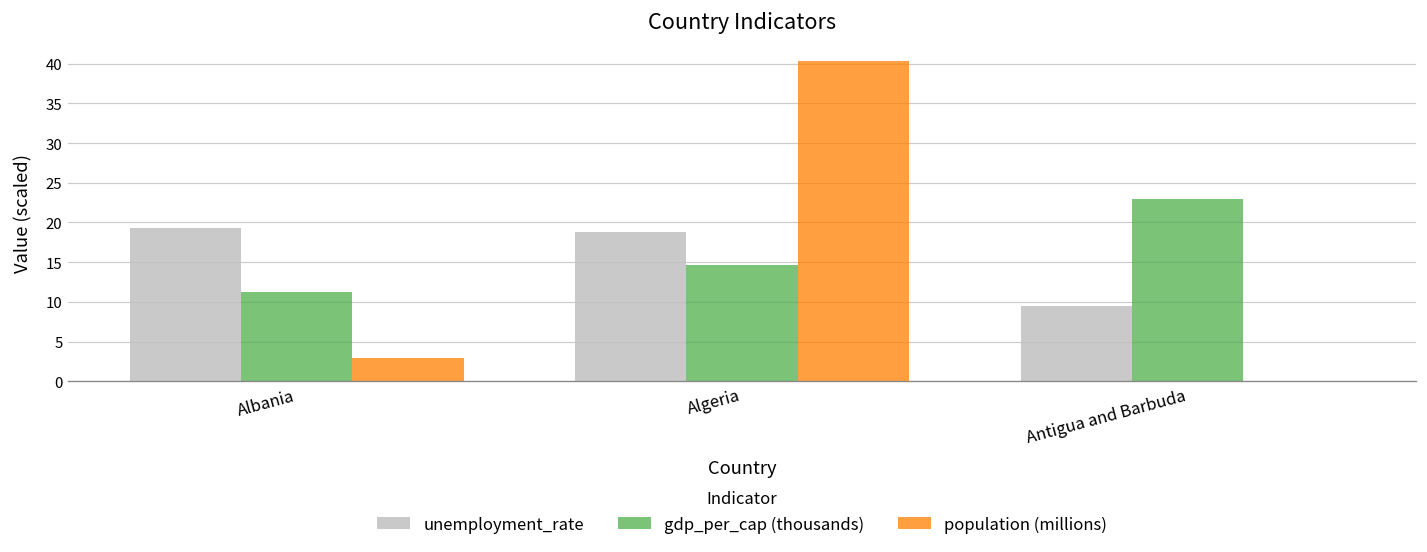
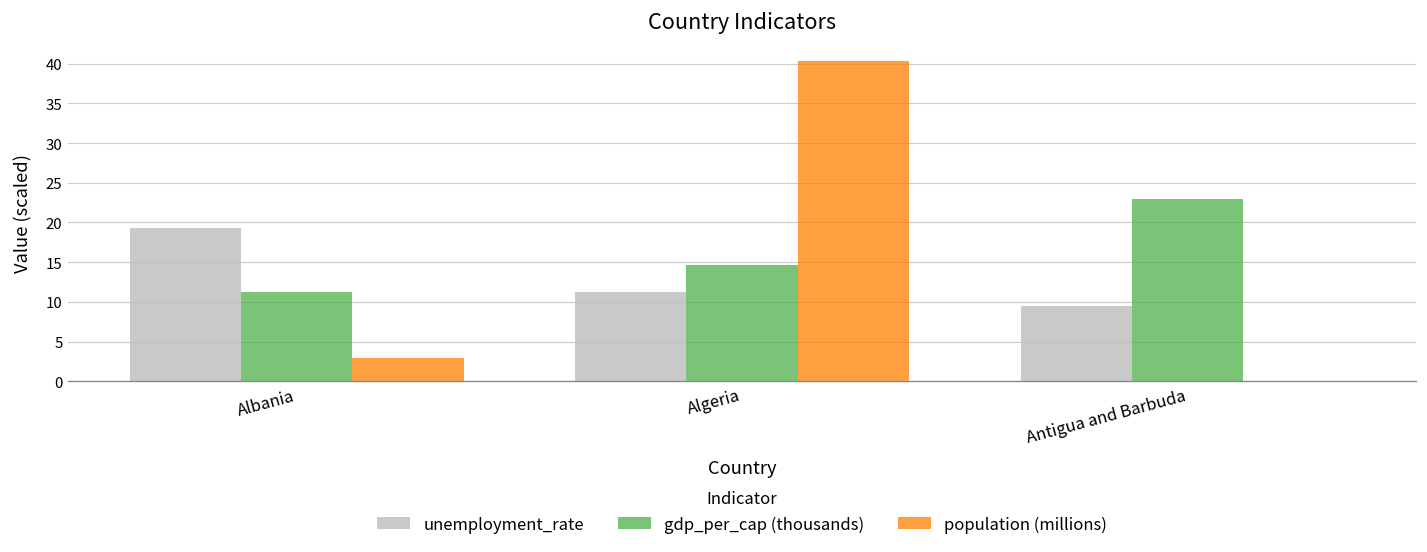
unemployment_rate, Algeria: 19 -> 11
